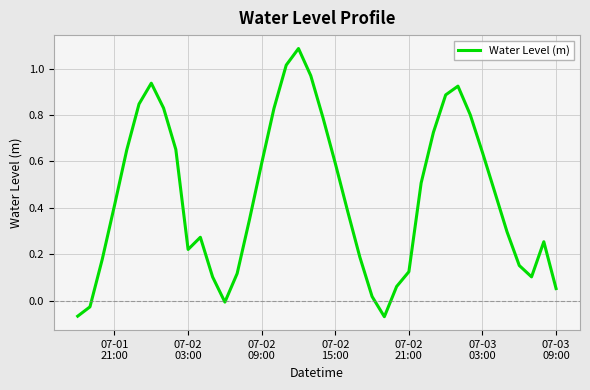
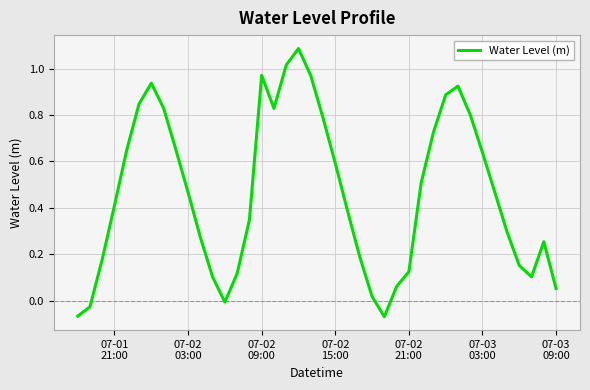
07-02 03:00: 0.22 -> 0.47
07-02 09:00: 0.59 -> 0.97
